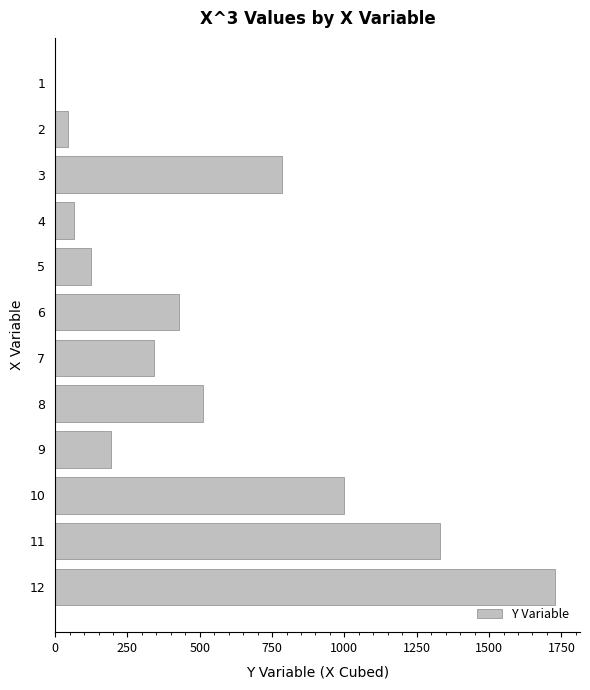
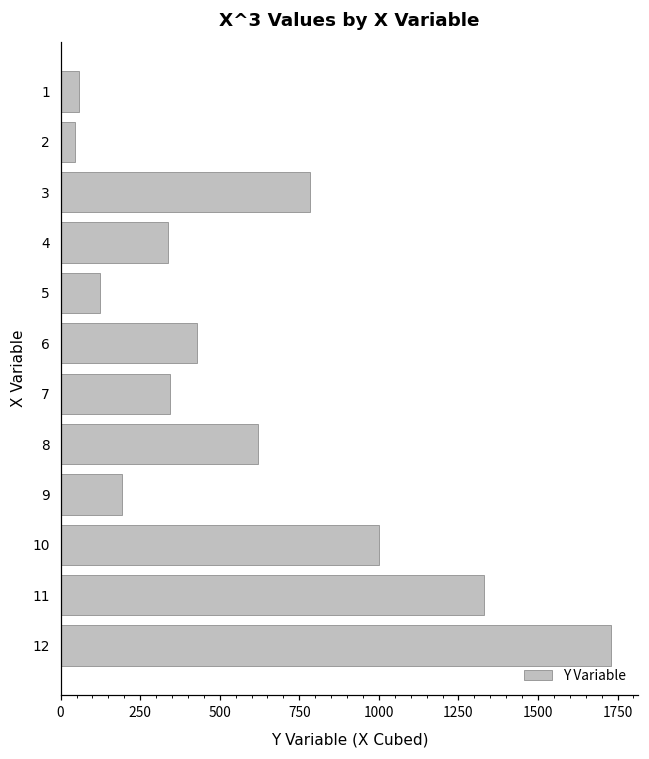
1: 0 -> 60
4: 60 -> 340
8: 510 -> 620
